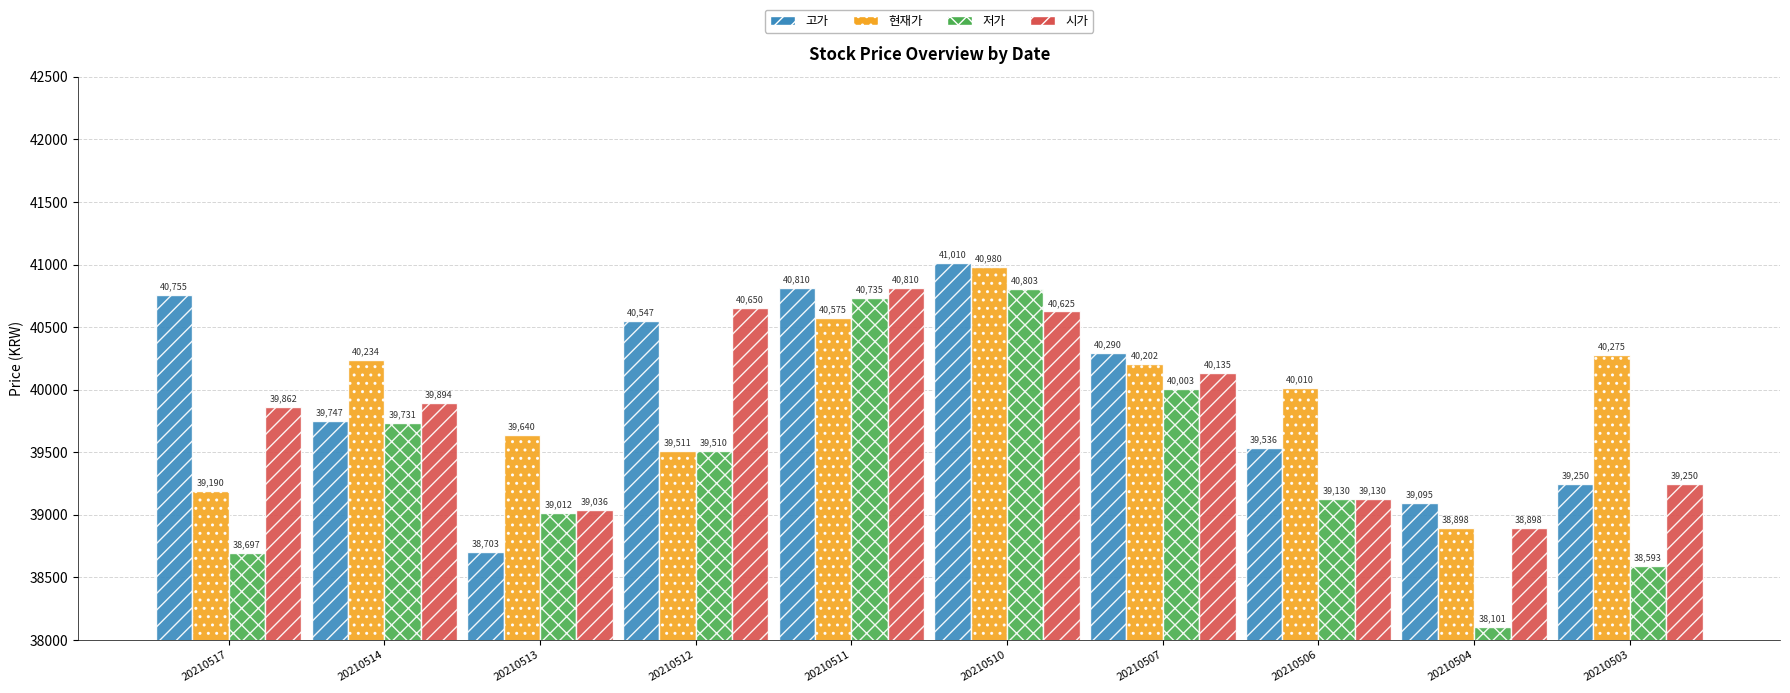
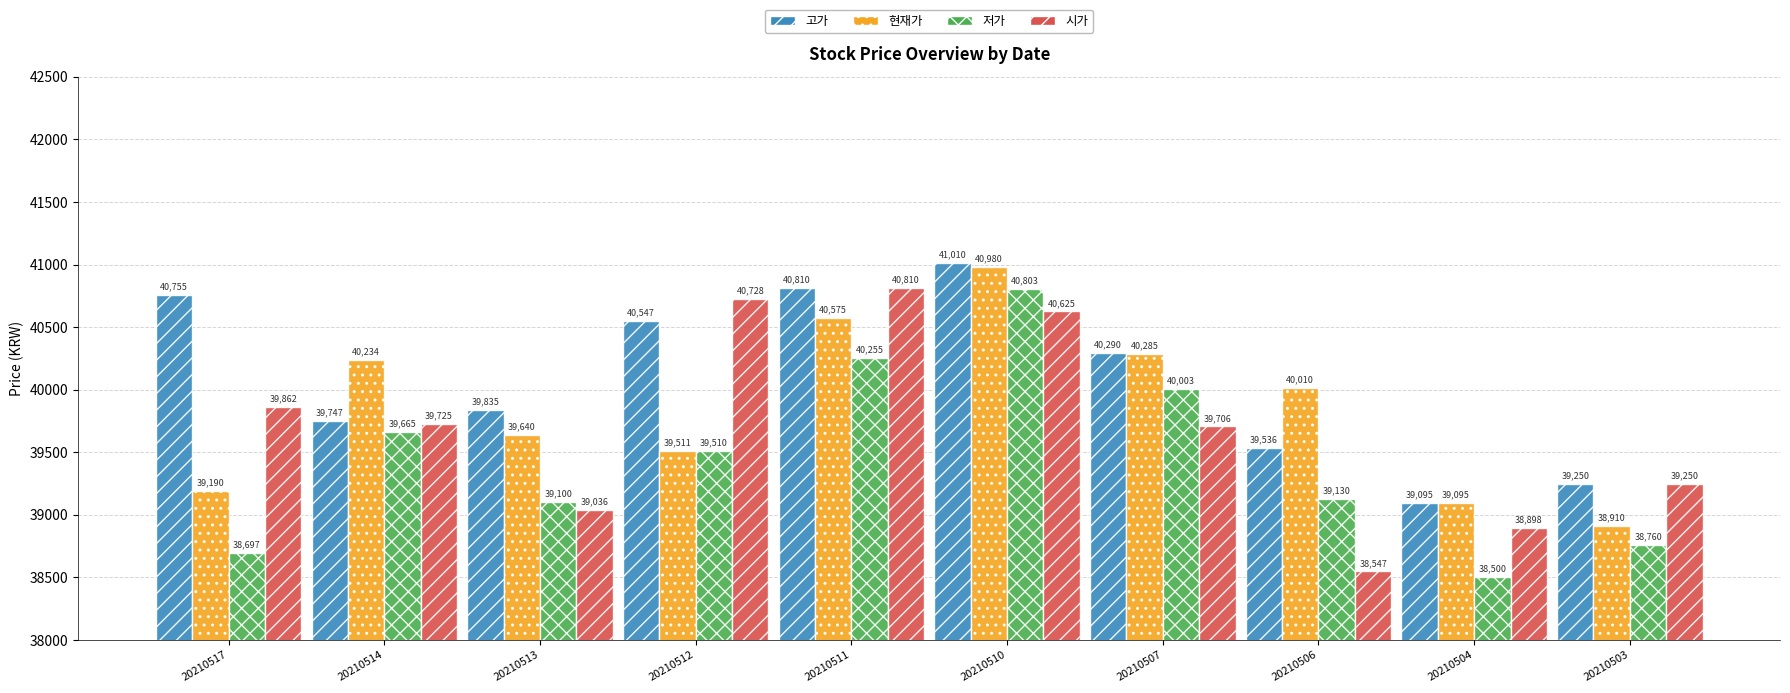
저가, 20210514: 39,731 -> 39,665
시가, 20210514: 39,894 -> 39,725
고가, 20210513: 38,703 -> 39,835
저가, 20210513: 39,012 -> 39,100
시가, 20210512: 40,650 -> 40,728
저가, 20210511: 40,735 -> 40,255
현재가, 20210507: 40,202 -> 40,285
시가, 20210507: 40,135 -> 39,706
시가, 20210506: 39,130 -> 38,547
현재가, 20210504: 38,898 -> 39,095
저가, 20210504: 38,101 -> 38,500
현재가, 20210503: 40,275 -> 38,910
저가, 20210503: 38,593 -> 38,760
